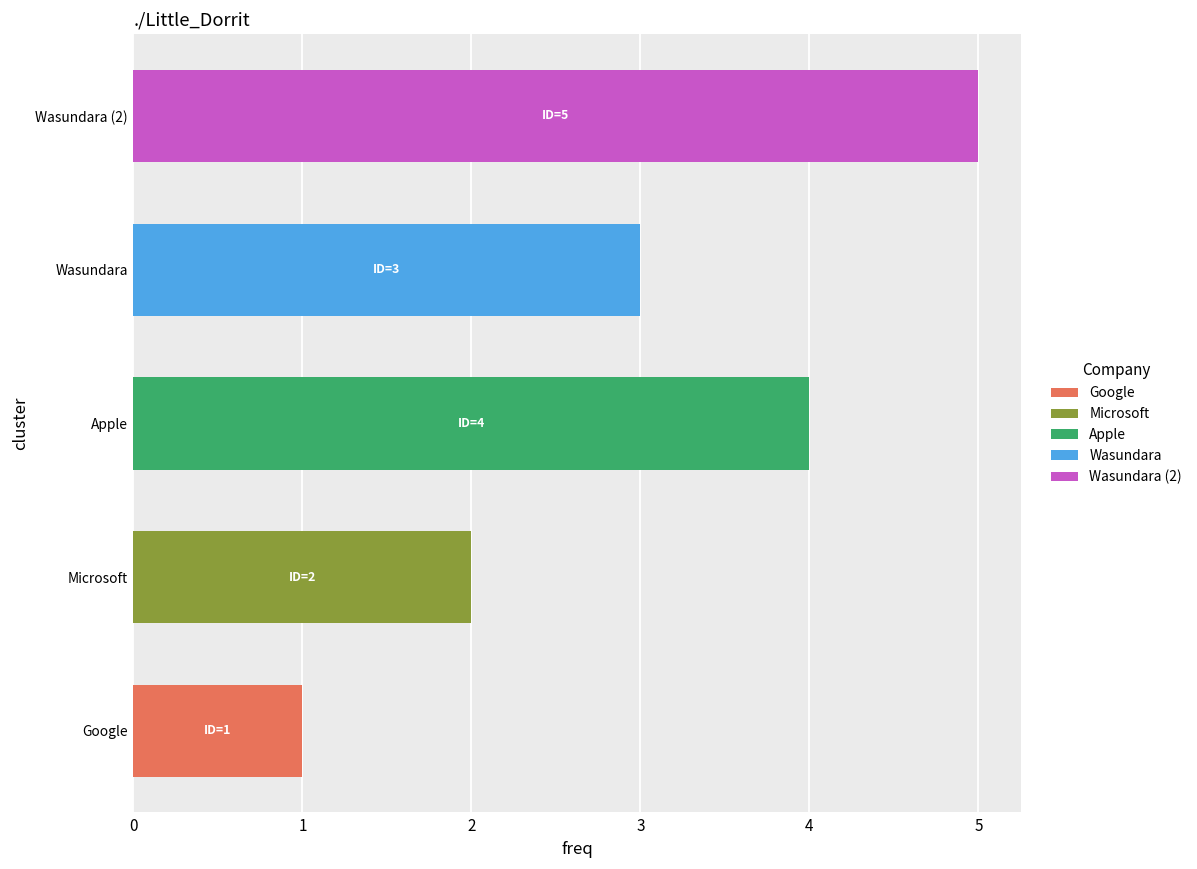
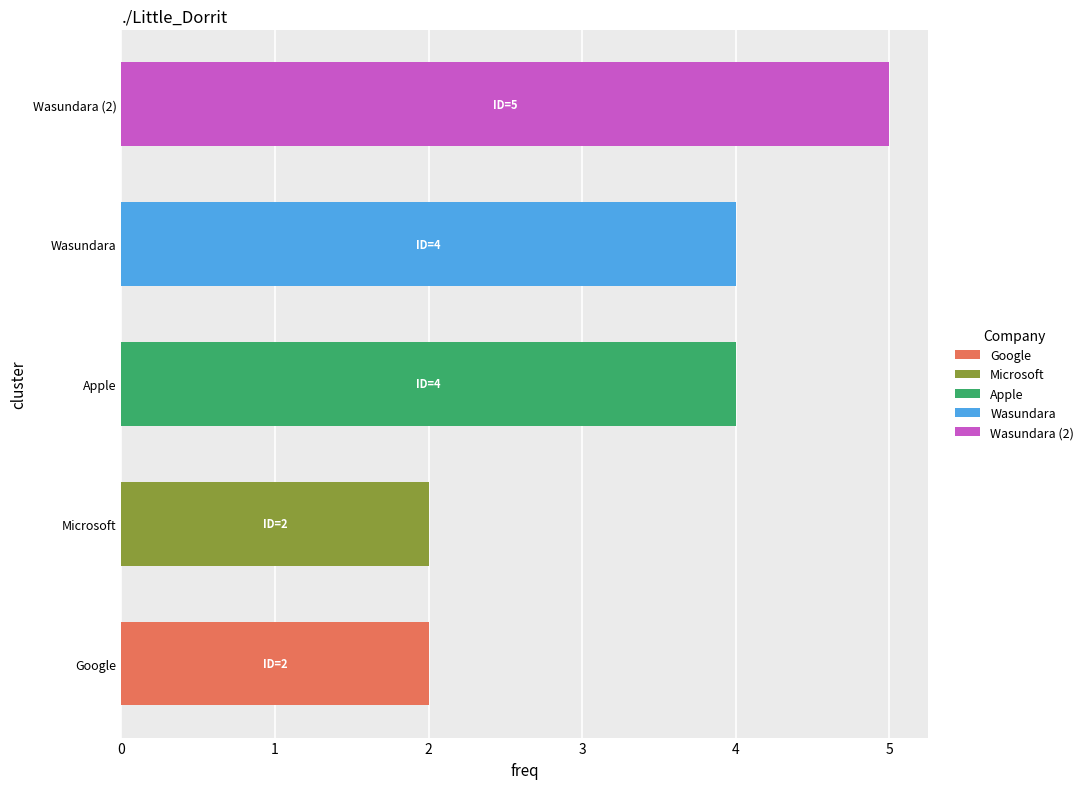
Wasundara: 3 -> 4
Google: 1 -> 2
